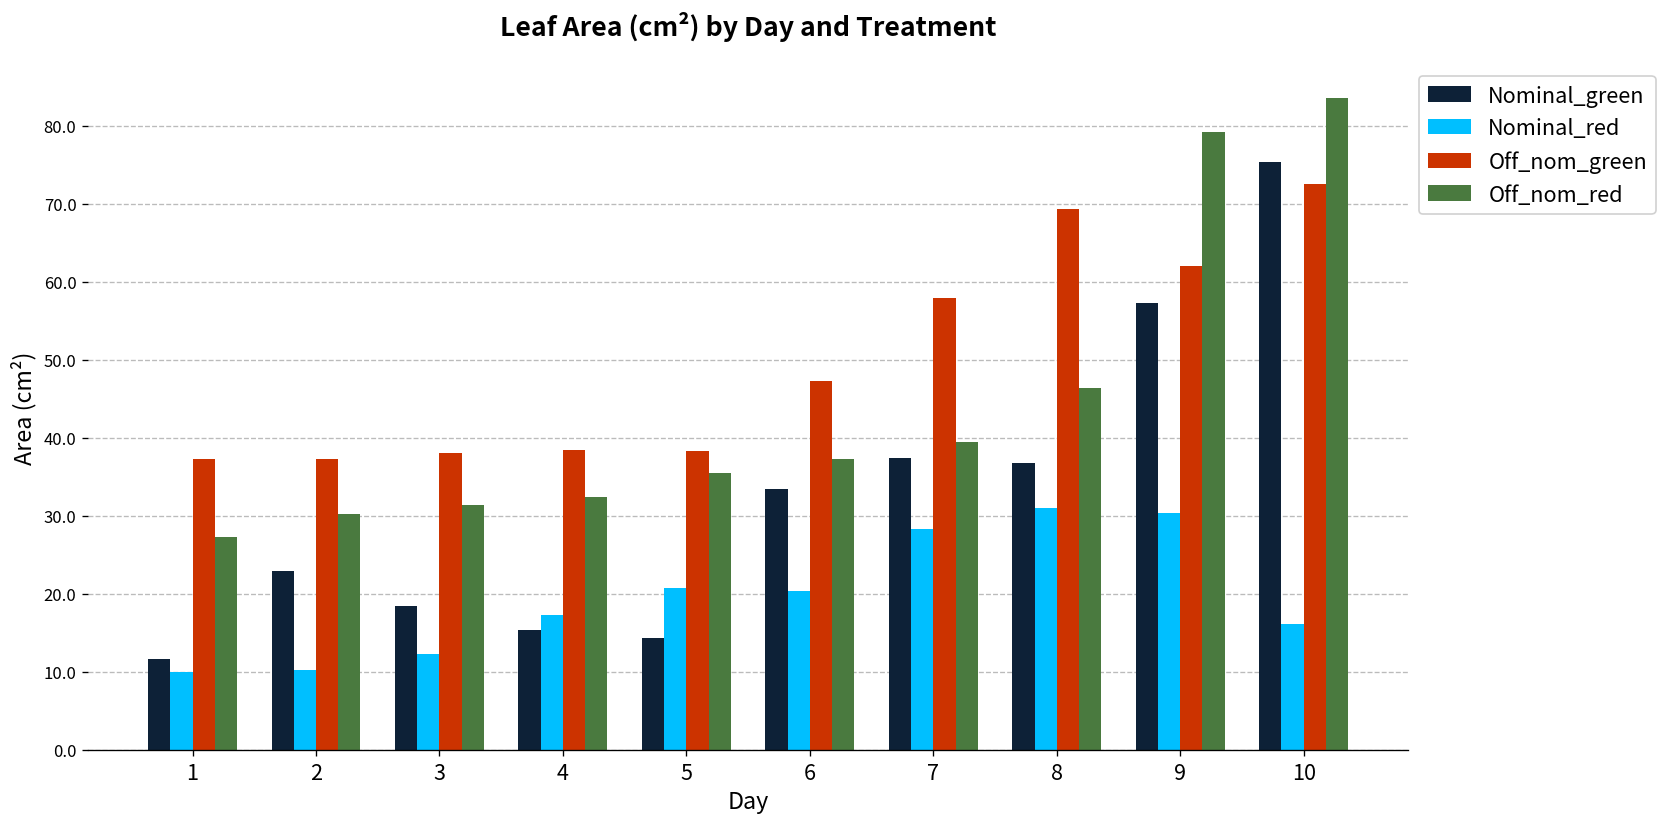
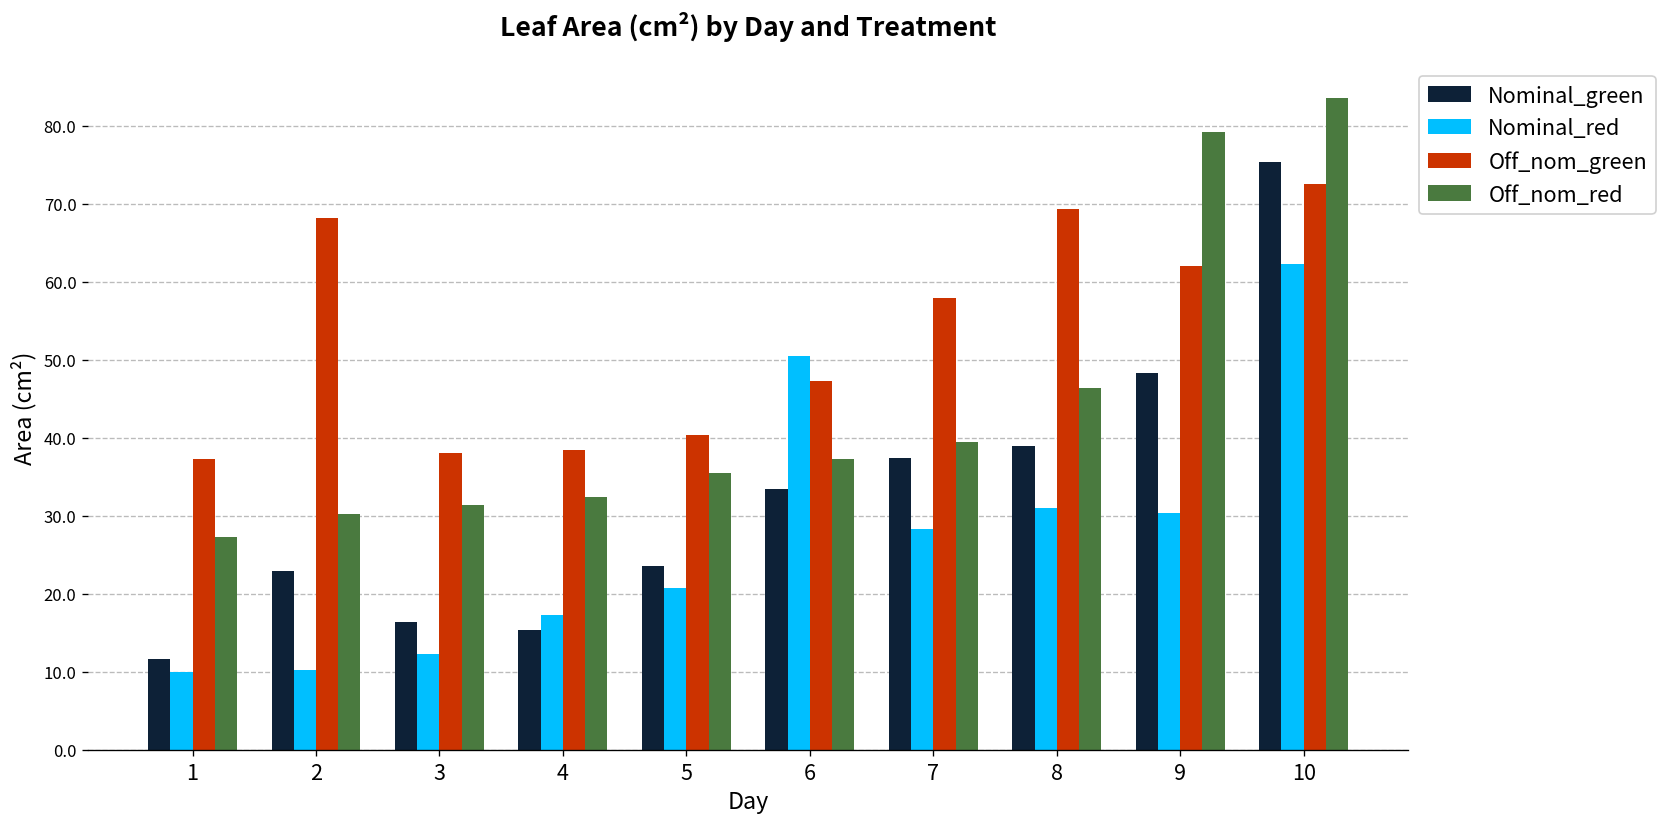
Off_nom_green, 2: 37 -> 68
Nominal_green, 3: 18 -> 16
Nominal_green, 5: 14 -> 24
Off_nom_green, 5: 38 -> 40
Nominal_red, 6: 20 -> 51
Nominal_green, 8: 37 -> 39
Nominal_green, 9: 57 -> 48
Nominal_red, 10: 16 -> 62
